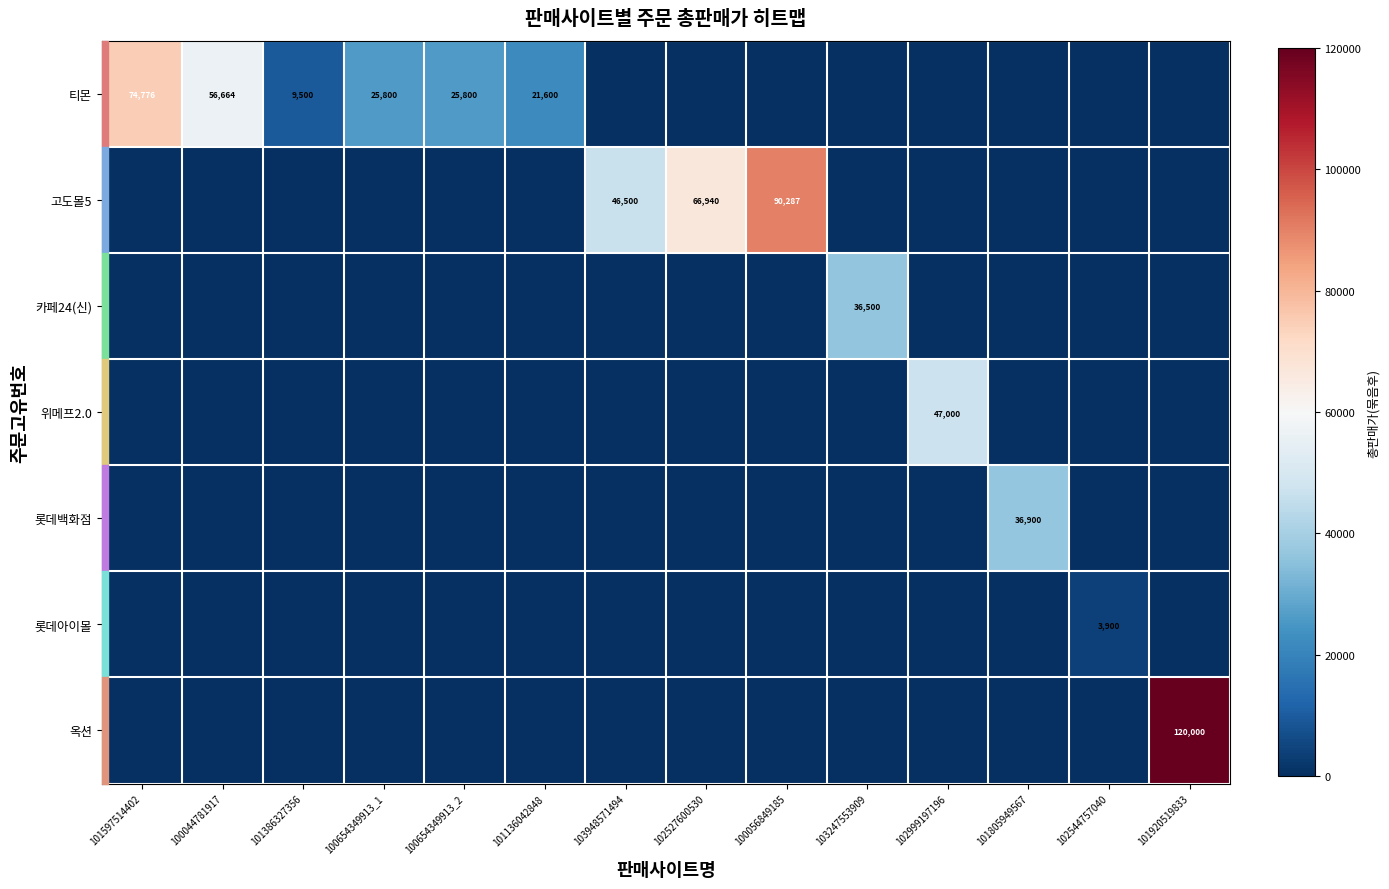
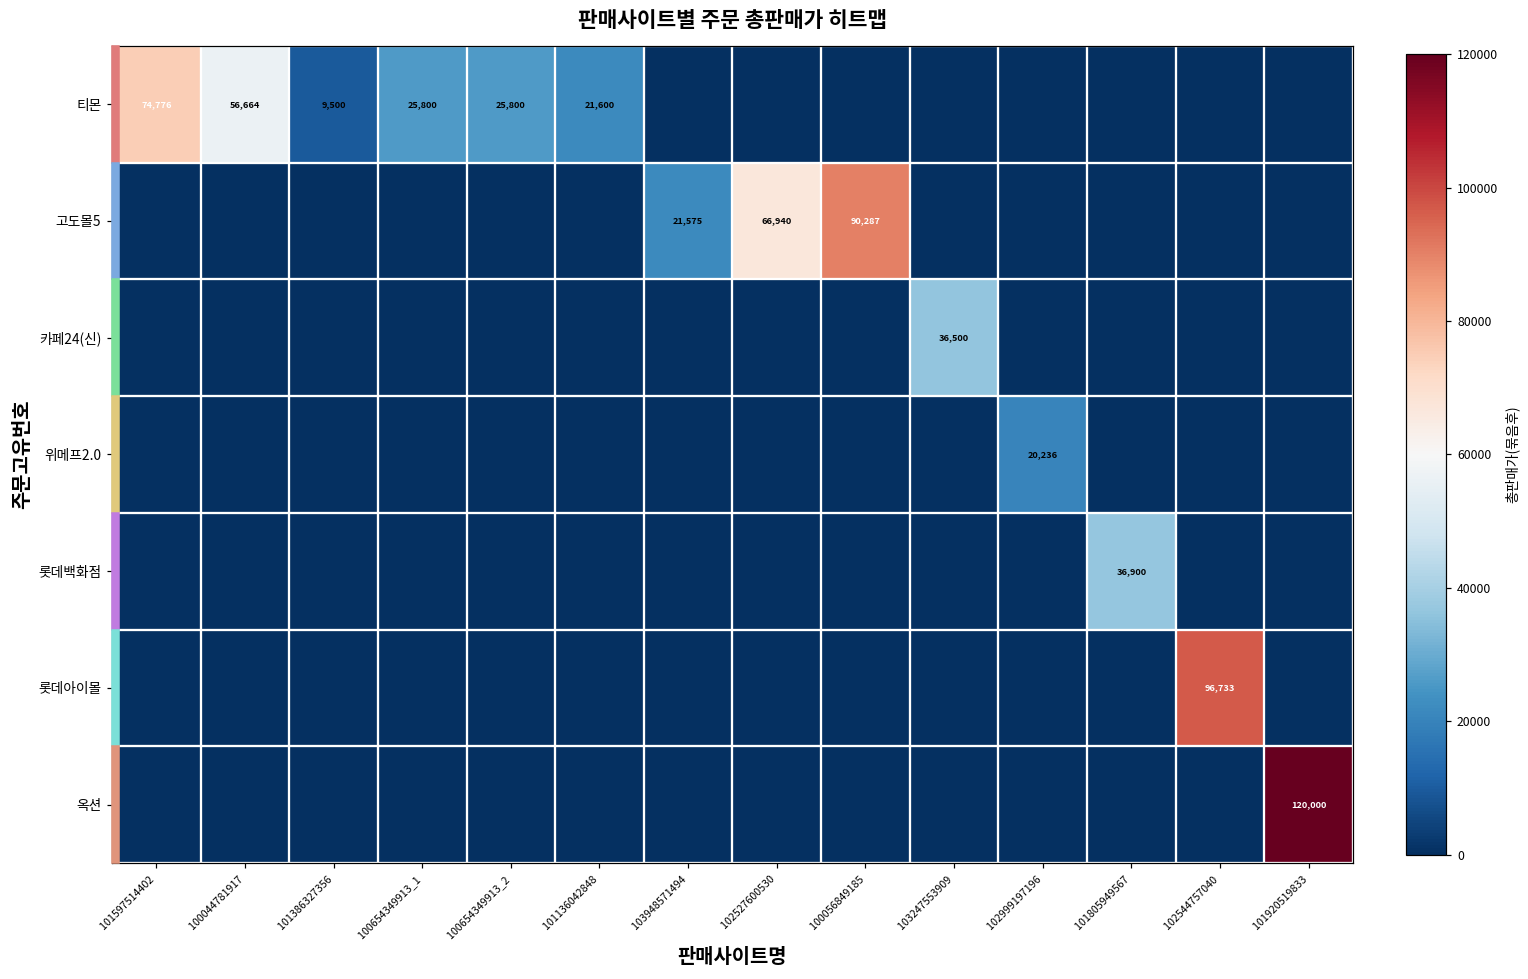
고도몰5, 103948571494: 46,500 -> 21,575
위메프2.0, 102999197196: 47,000 -> 20,236
롯데아이몰, 102544757040: 3,900 -> 96,733
